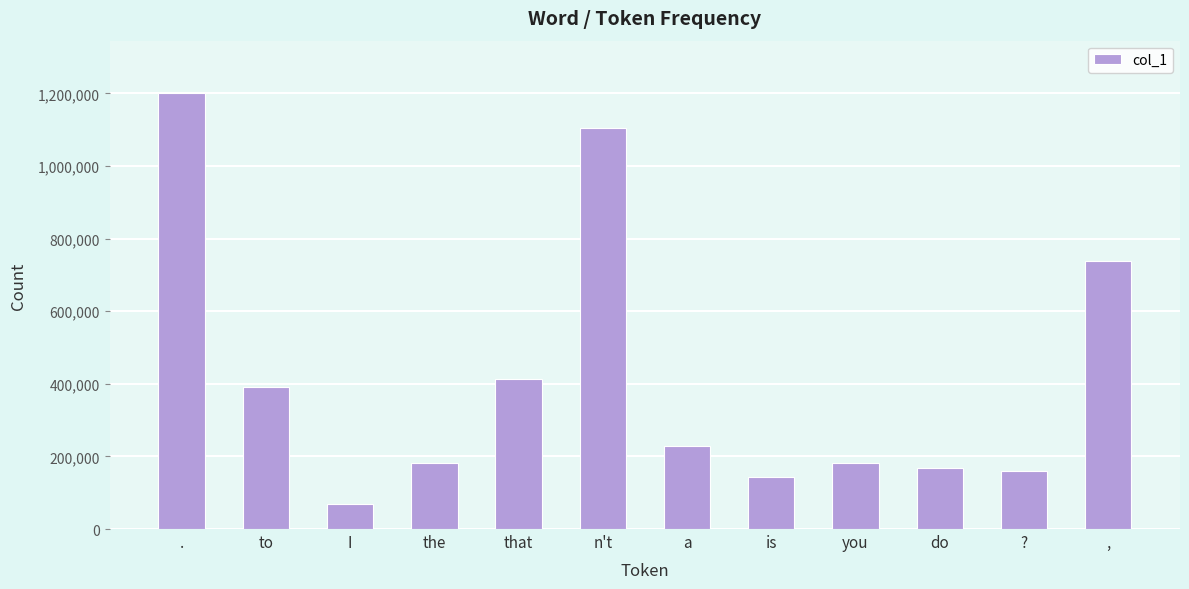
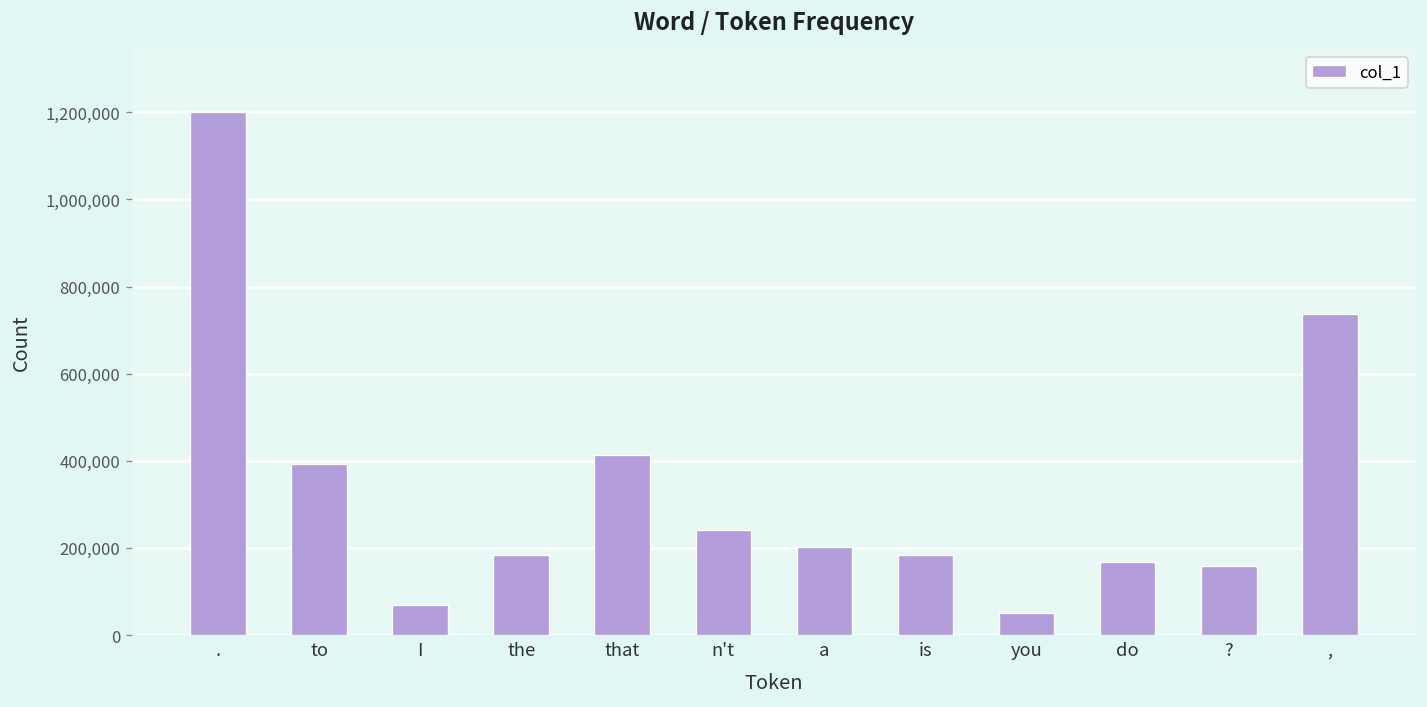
n't: 1,110,000 -> 240,000
a: 230,000 -> 200,000
is: 140,000 -> 180,000
you: 180,000 -> 50,000
